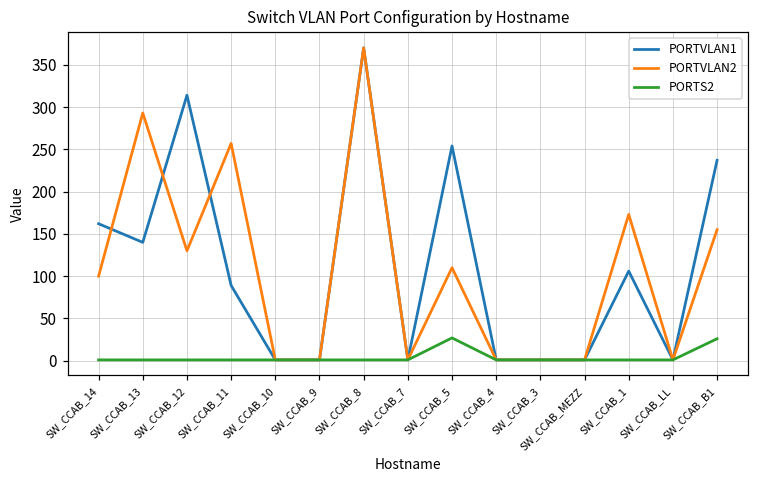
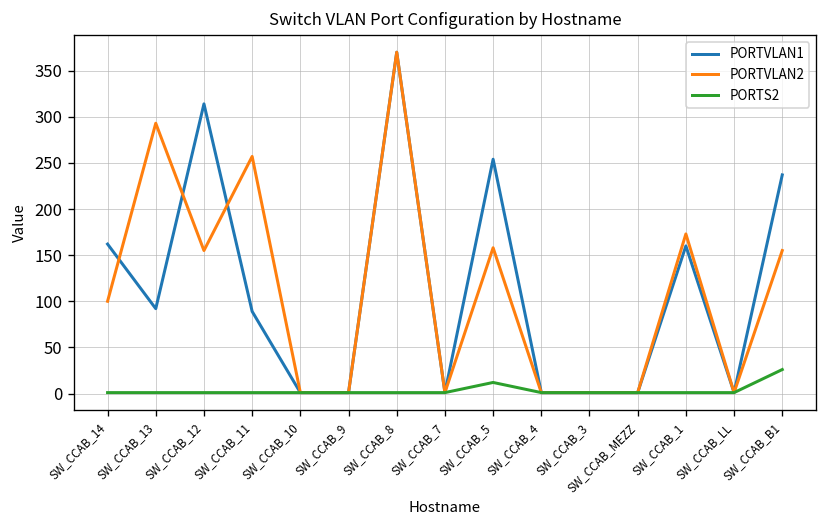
PORTVLAN1, SW_CCAB_13: 140 -> 90
PORTVLAN2, SW_CCAB_12: 130 -> 160
PORTVLAN2, SW_CCAB_5: 110 -> 160
PORTS2, SW_CCAB_5: 30 -> 10
PORTVLAN1, SW_CCAB_1: 110 -> 160
